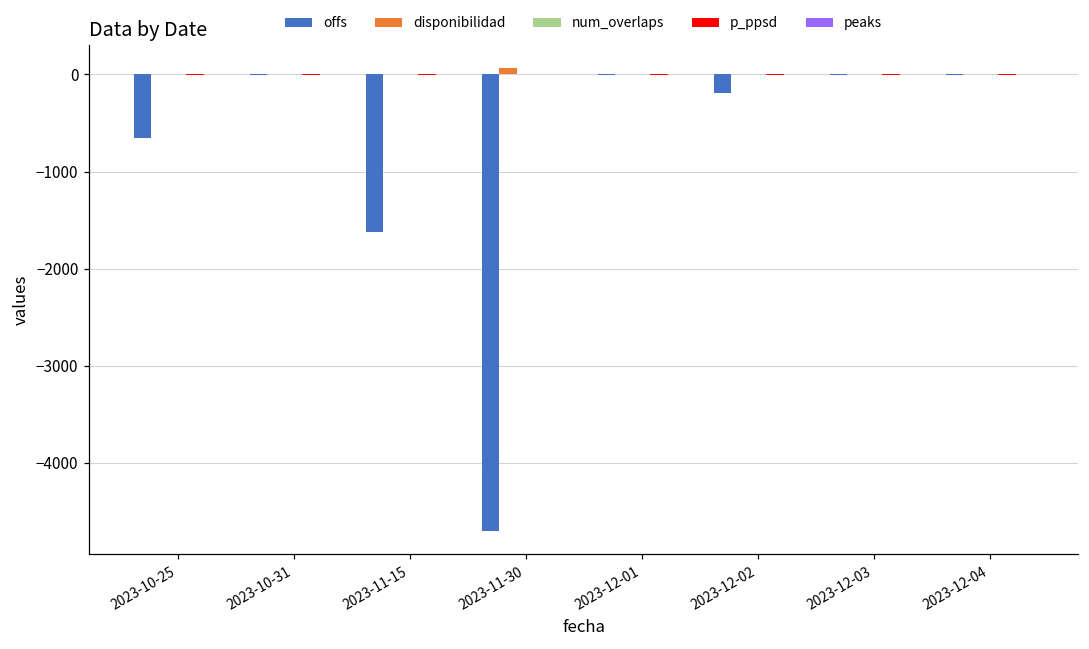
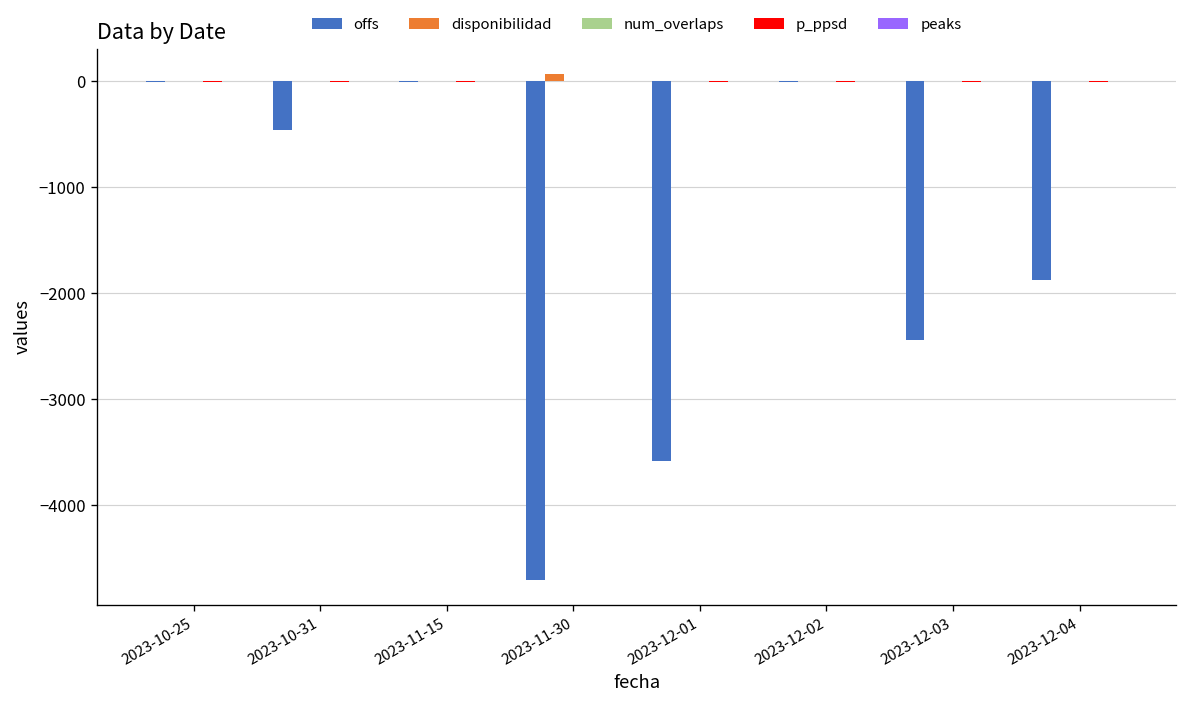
offs, 2023-10-25: -700 -> 0
offs, 2023-10-31: 0 -> -500
offs, 2023-11-15: -1600 -> 0
offs, 2023-12-01: 0 -> -3600
offs, 2023-12-02: -200 -> 0
offs, 2023-12-03: 0 -> -2400
offs, 2023-12-04: 0 -> -1900
